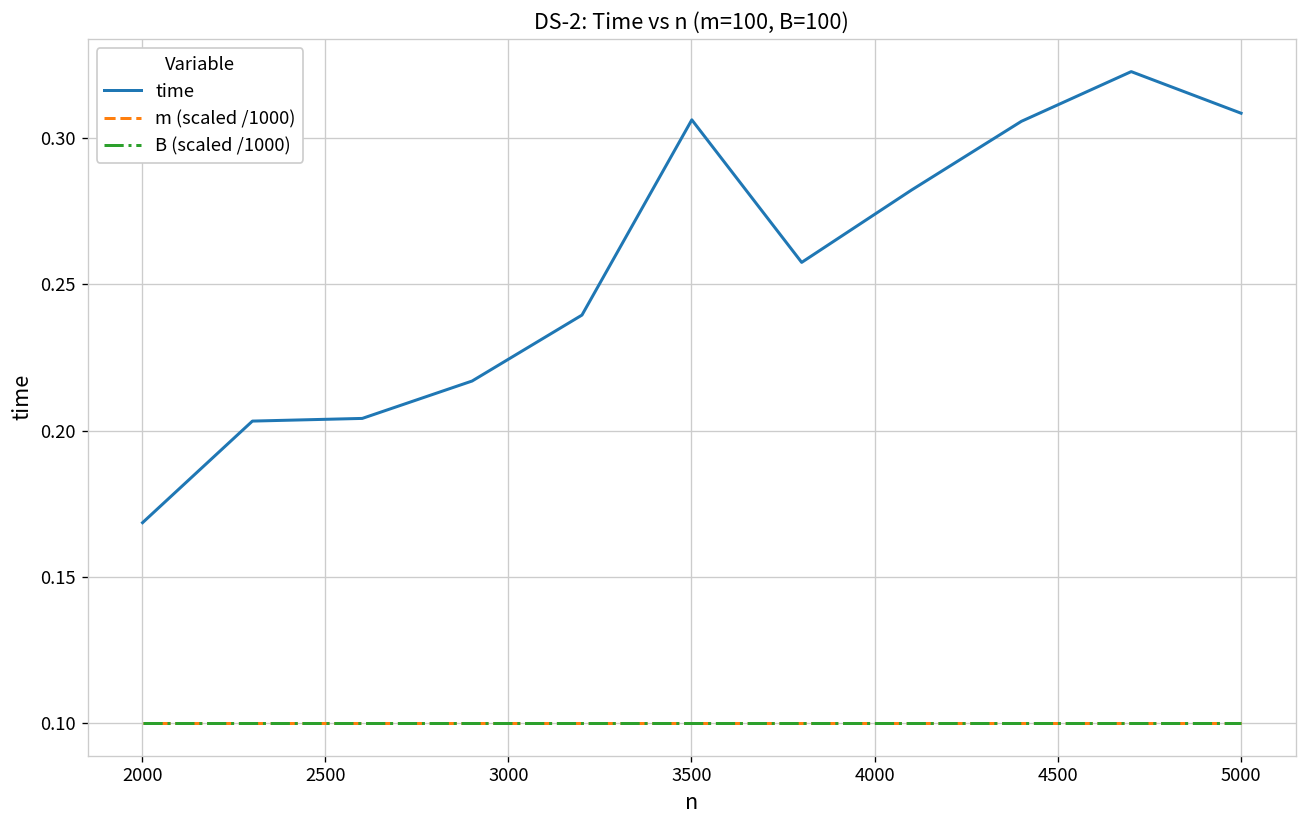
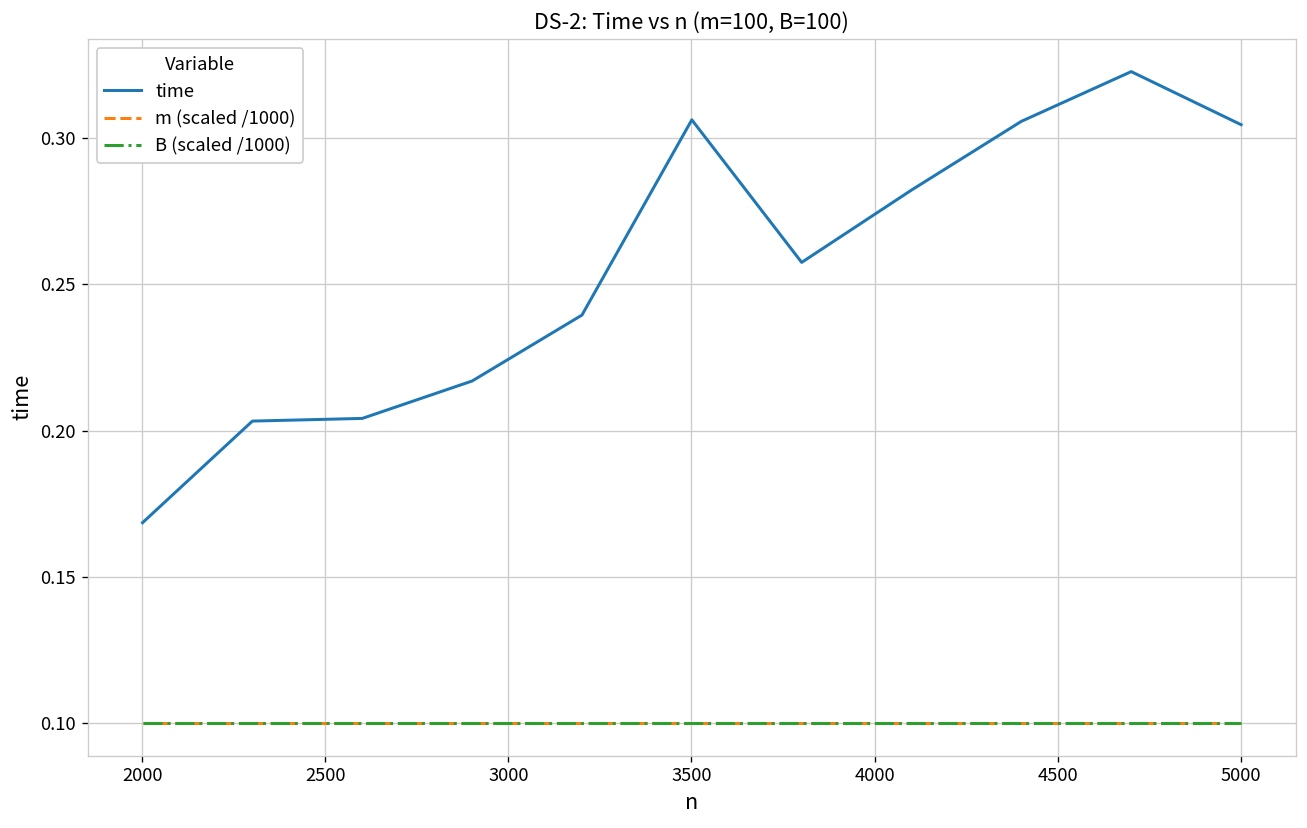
time, 5000: 0.309 -> 0.305
